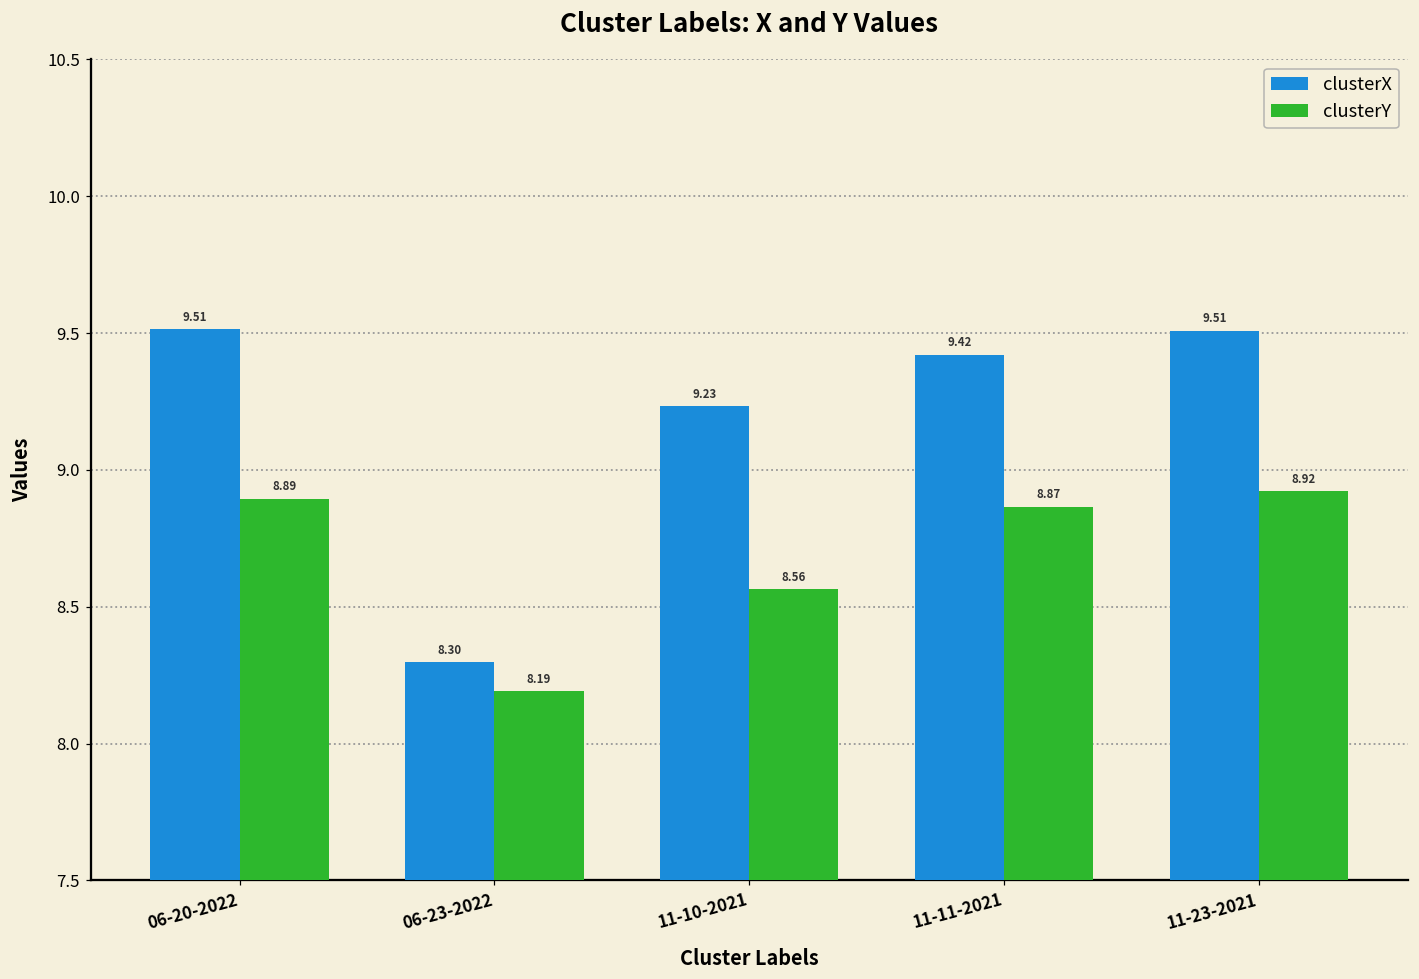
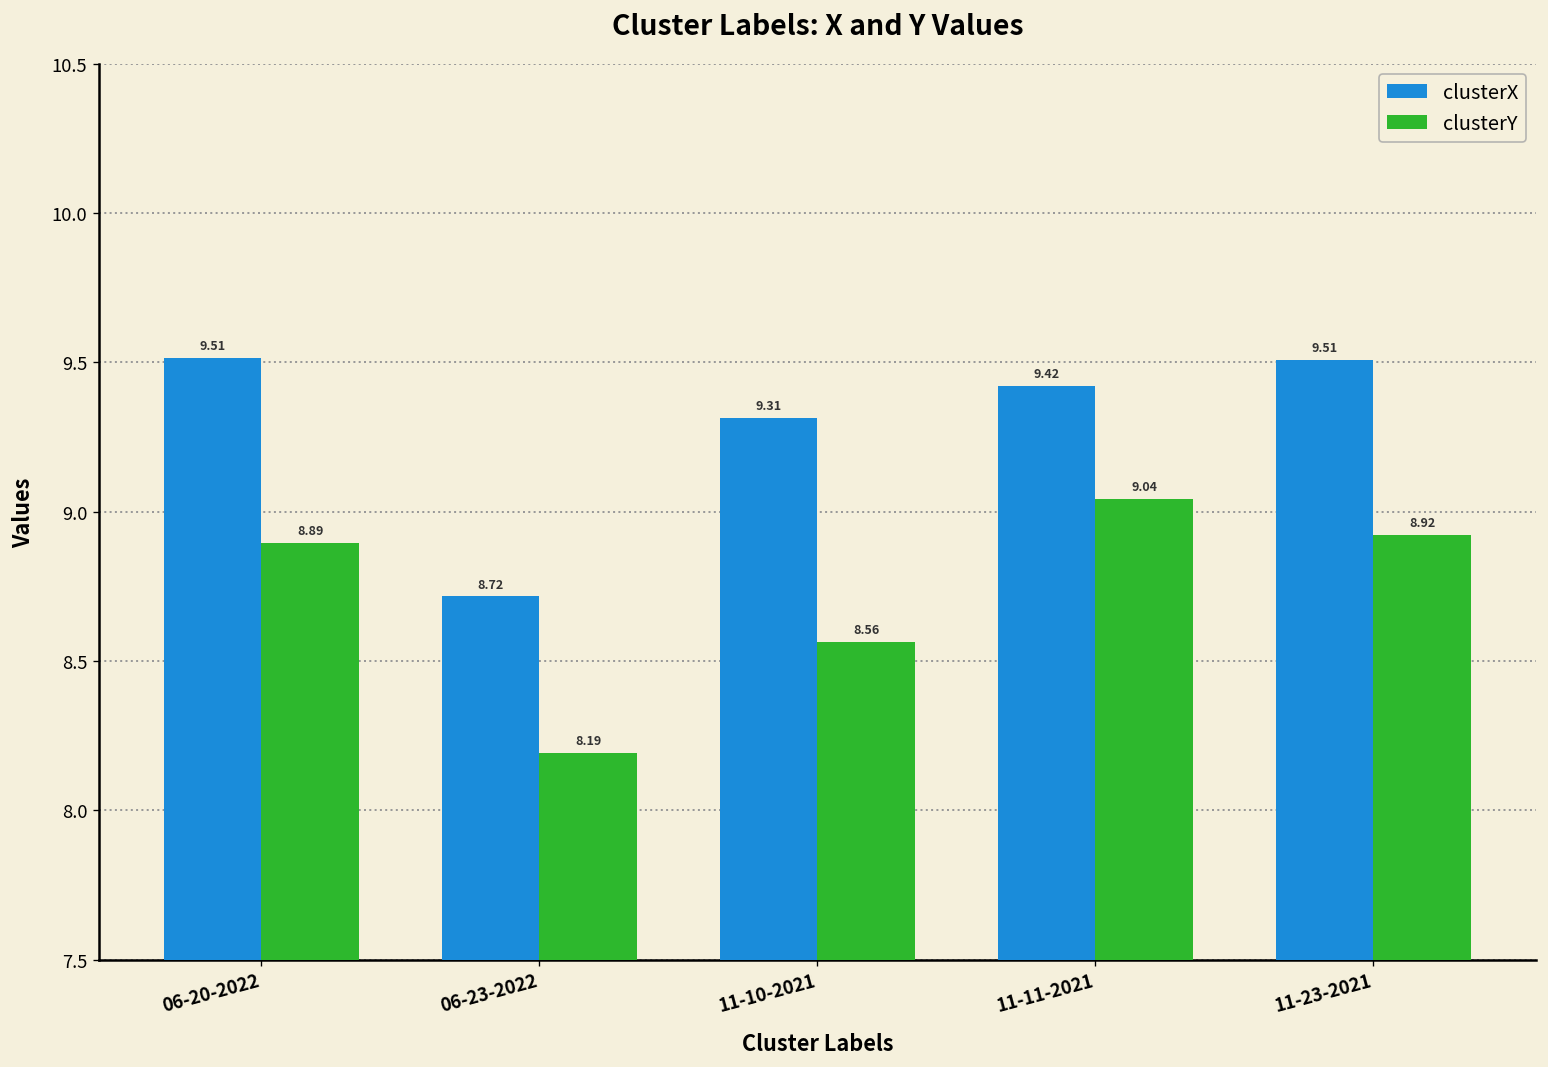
clusterX, 06-23-2022: 8.30 -> 8.72
clusterX, 11-10-2021: 9.23 -> 9.31
clusterY, 11-11-2021: 8.87 -> 9.04
